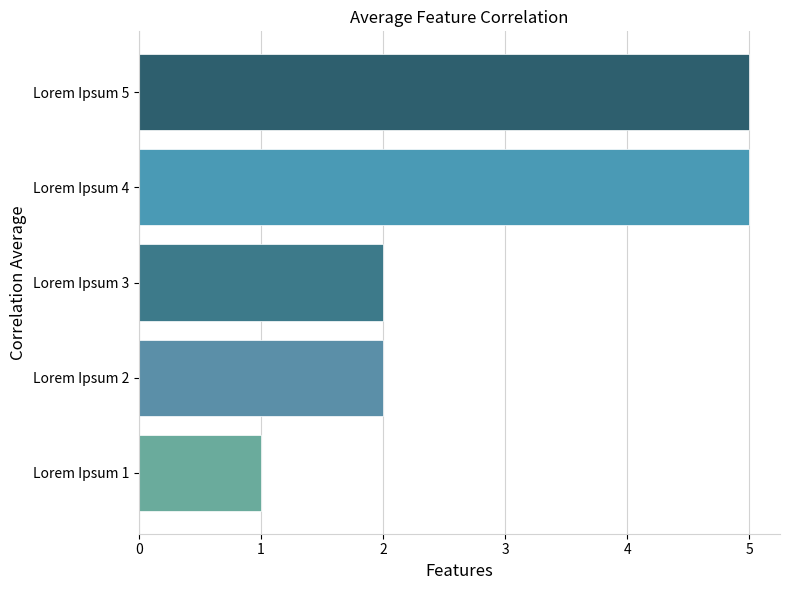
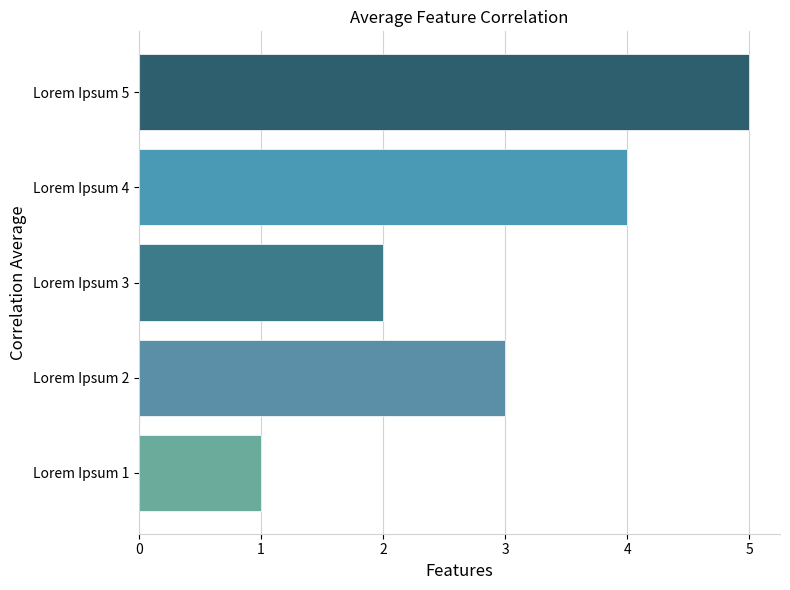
Lorem Ipsum 4: 5 -> 4
Lorem Ipsum 2: 2 -> 3
